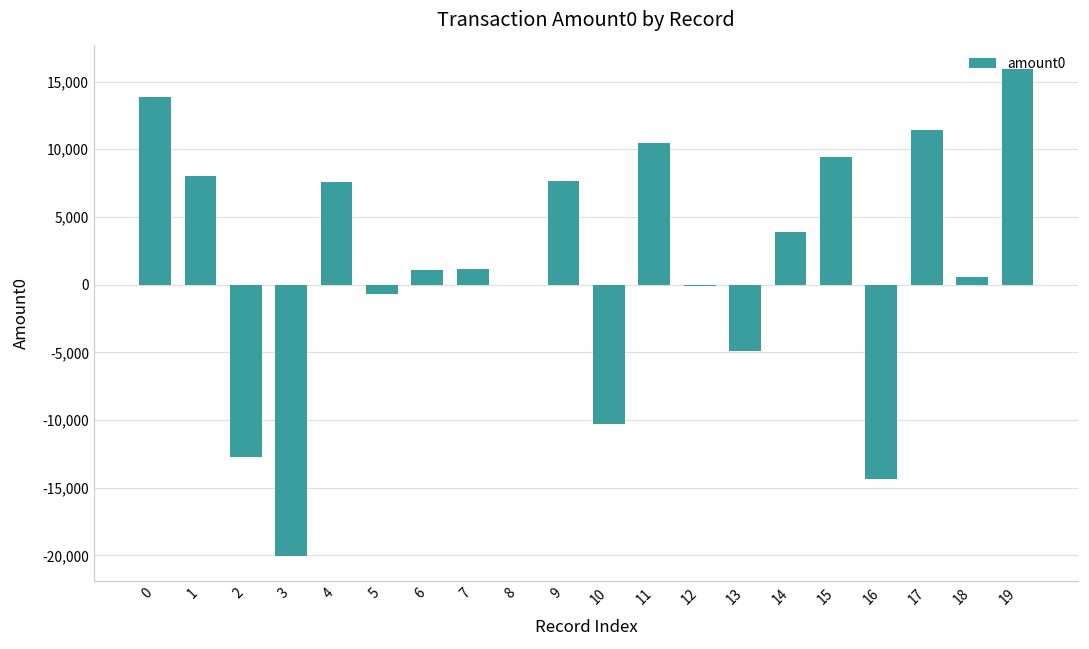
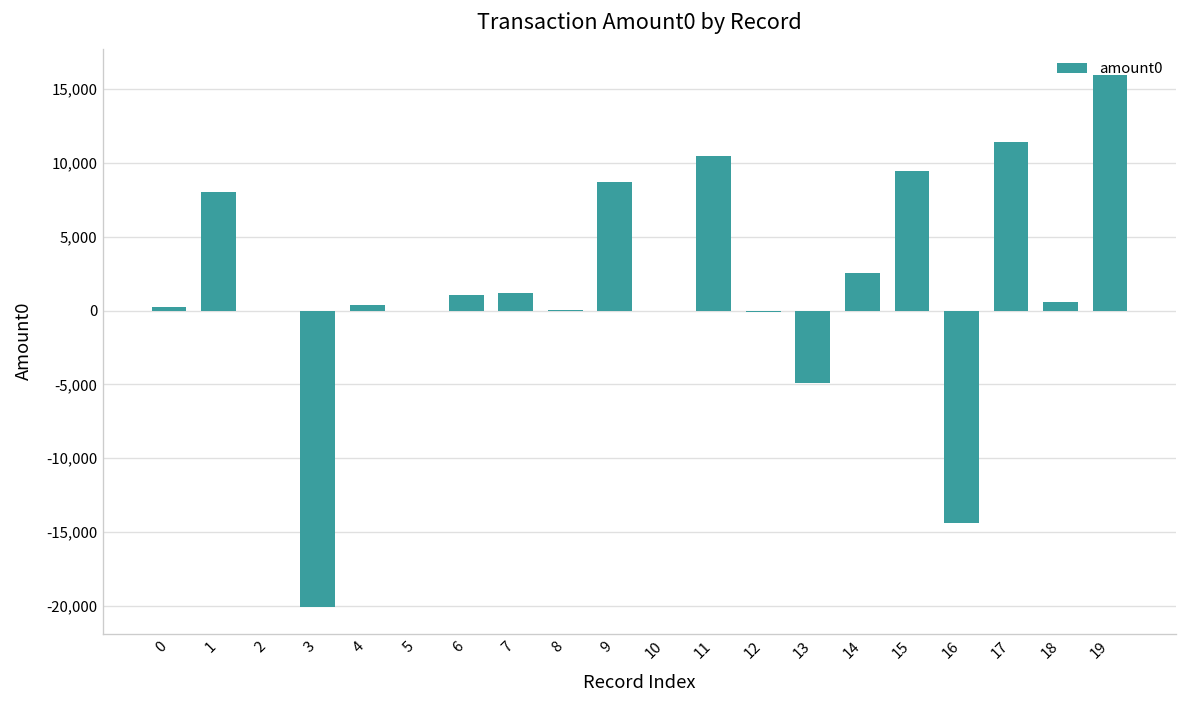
0: 13,800 -> 300
2: -12,700 -> 0
4: 7,600 -> 400
5: -700 -> 0
9: 7,600 -> 8,700
10: -10,300 -> 0
14: 3,900 -> 2,600
